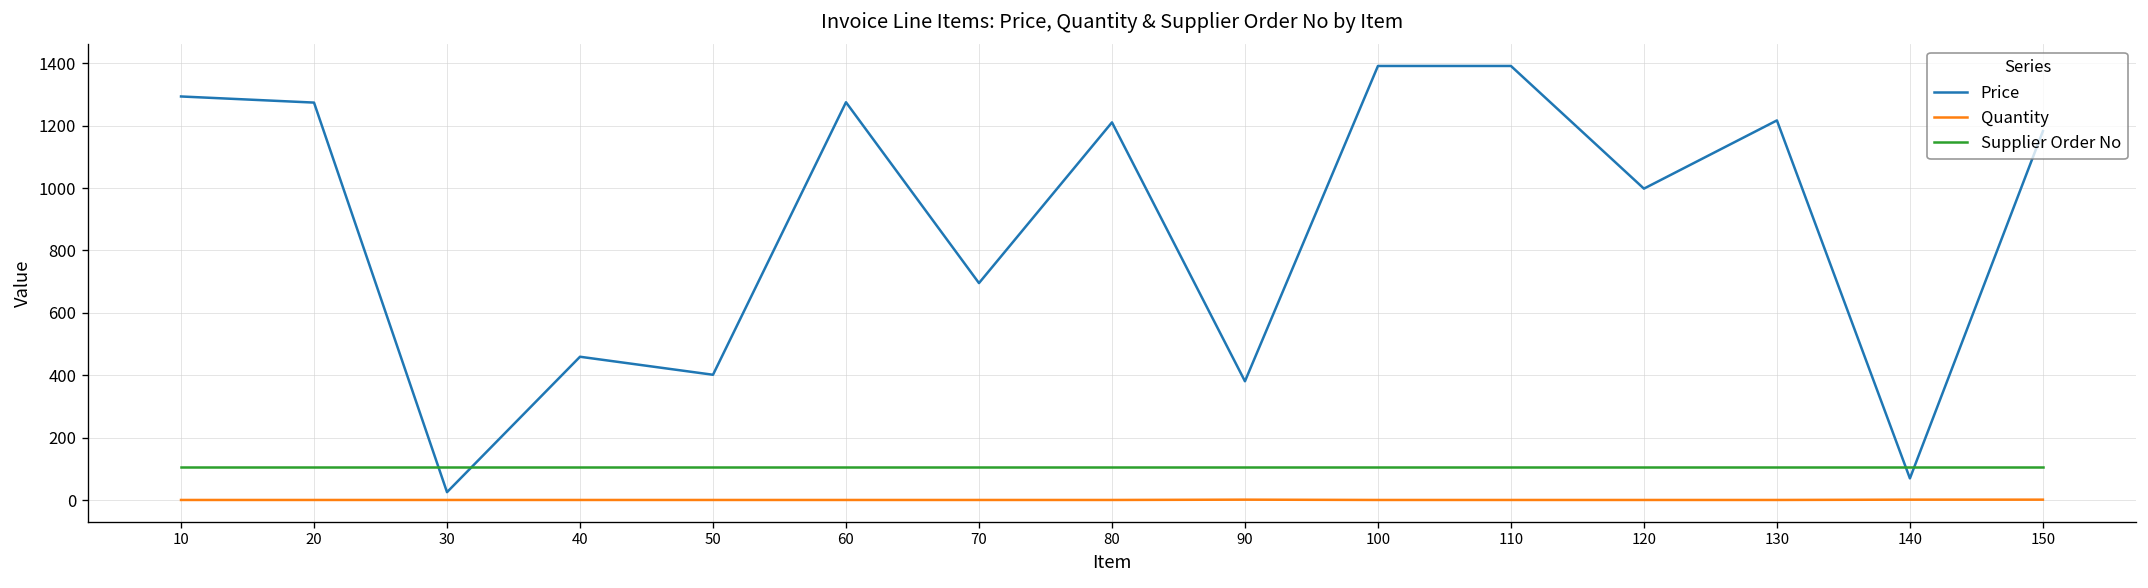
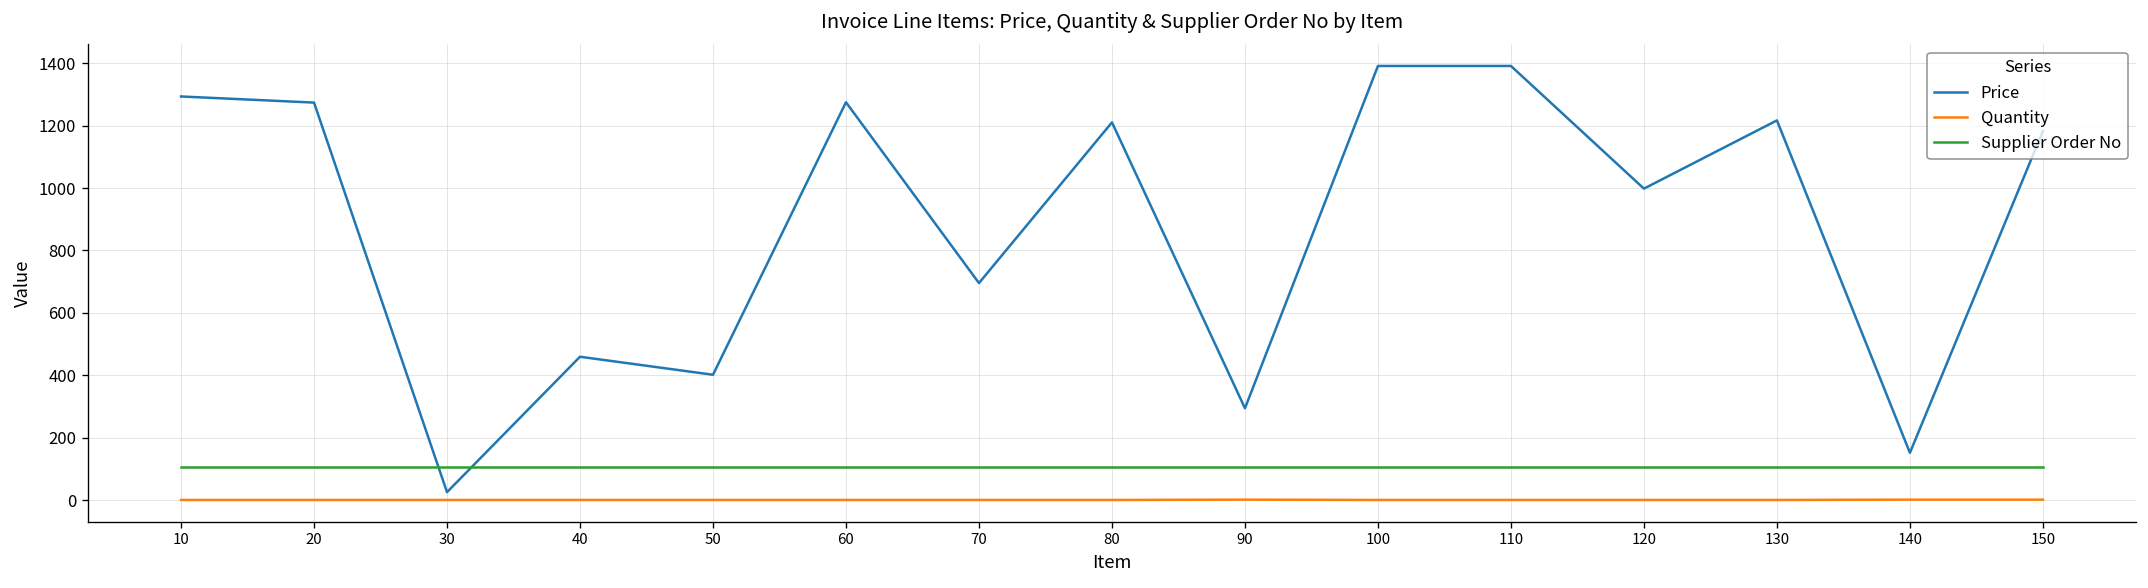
Price, 90: 380 -> 290
Price, 140: 70 -> 150
